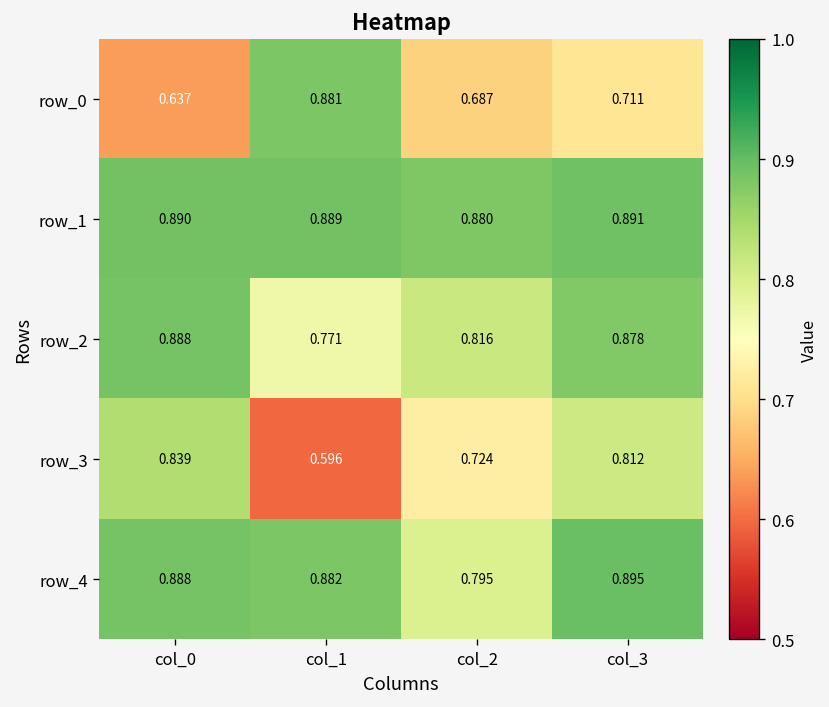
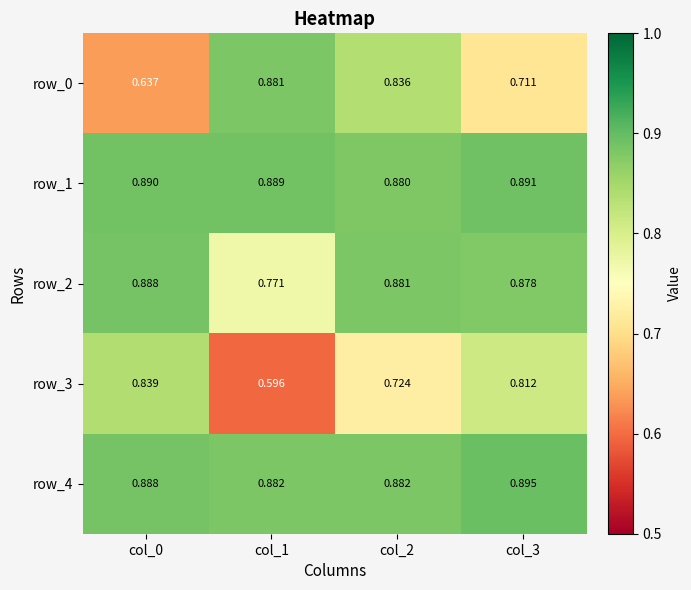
row_0, col_2: 0.687 -> 0.836
row_2, col_2: 0.816 -> 0.881
row_4, col_2: 0.795 -> 0.882
